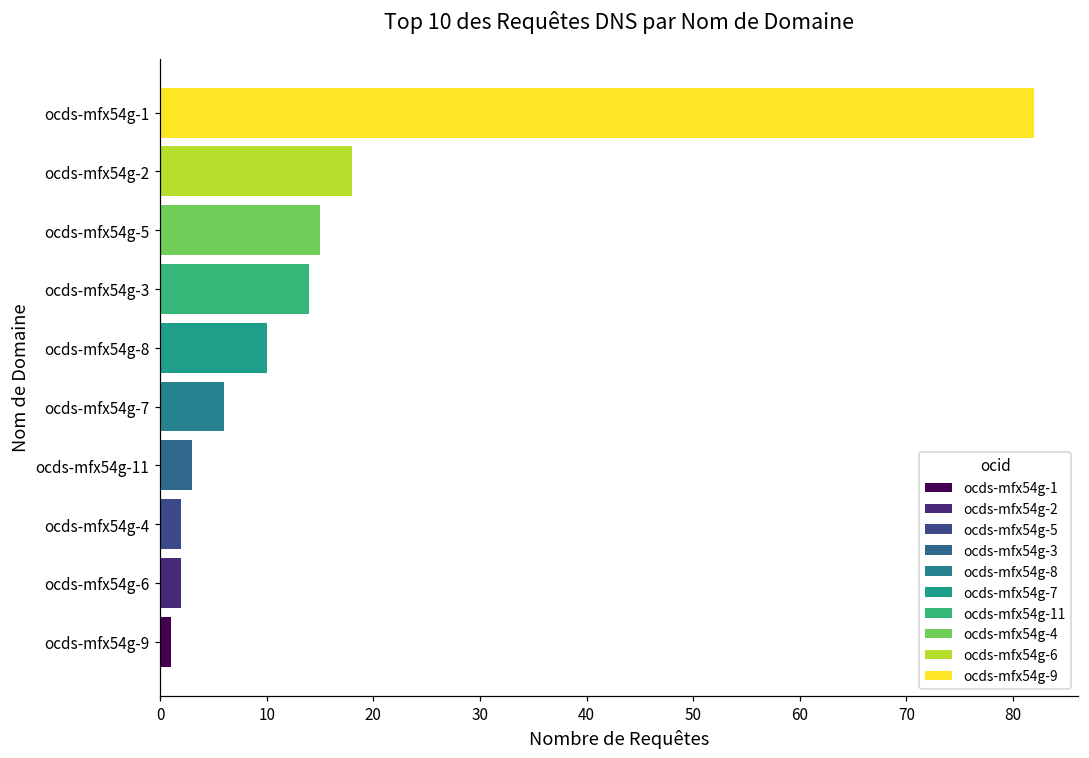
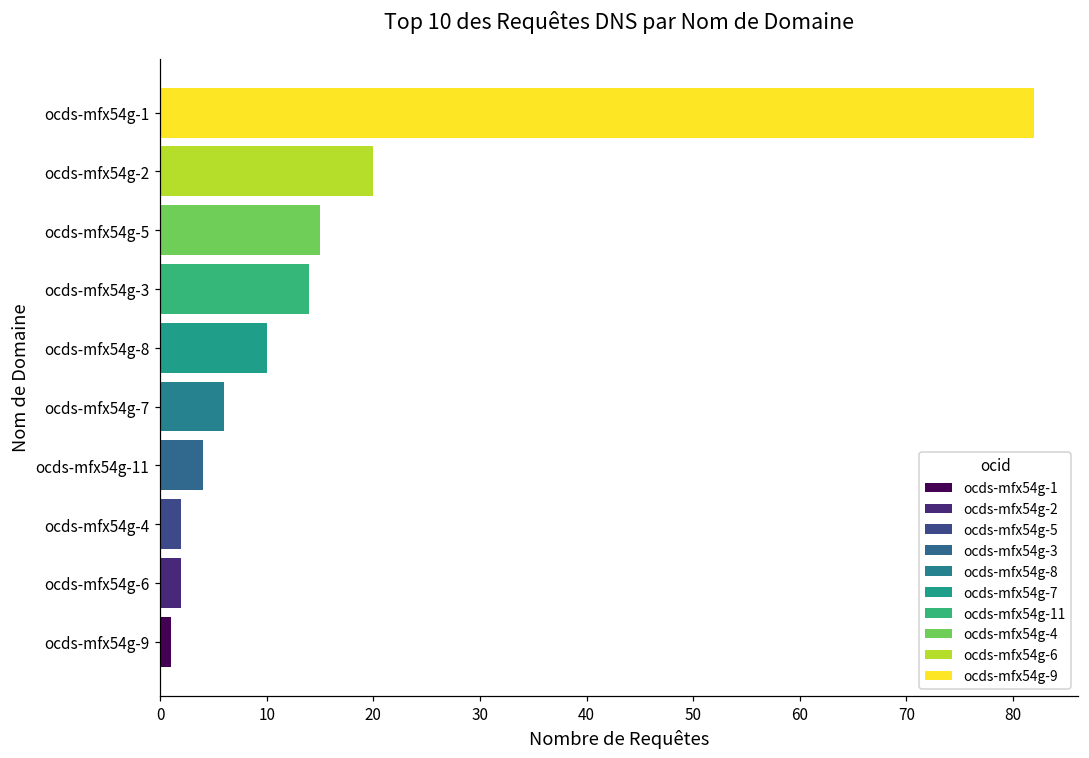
ocds-mfx54g-2: 18 -> 20
ocds-mfx54g-11: 3 -> 4
